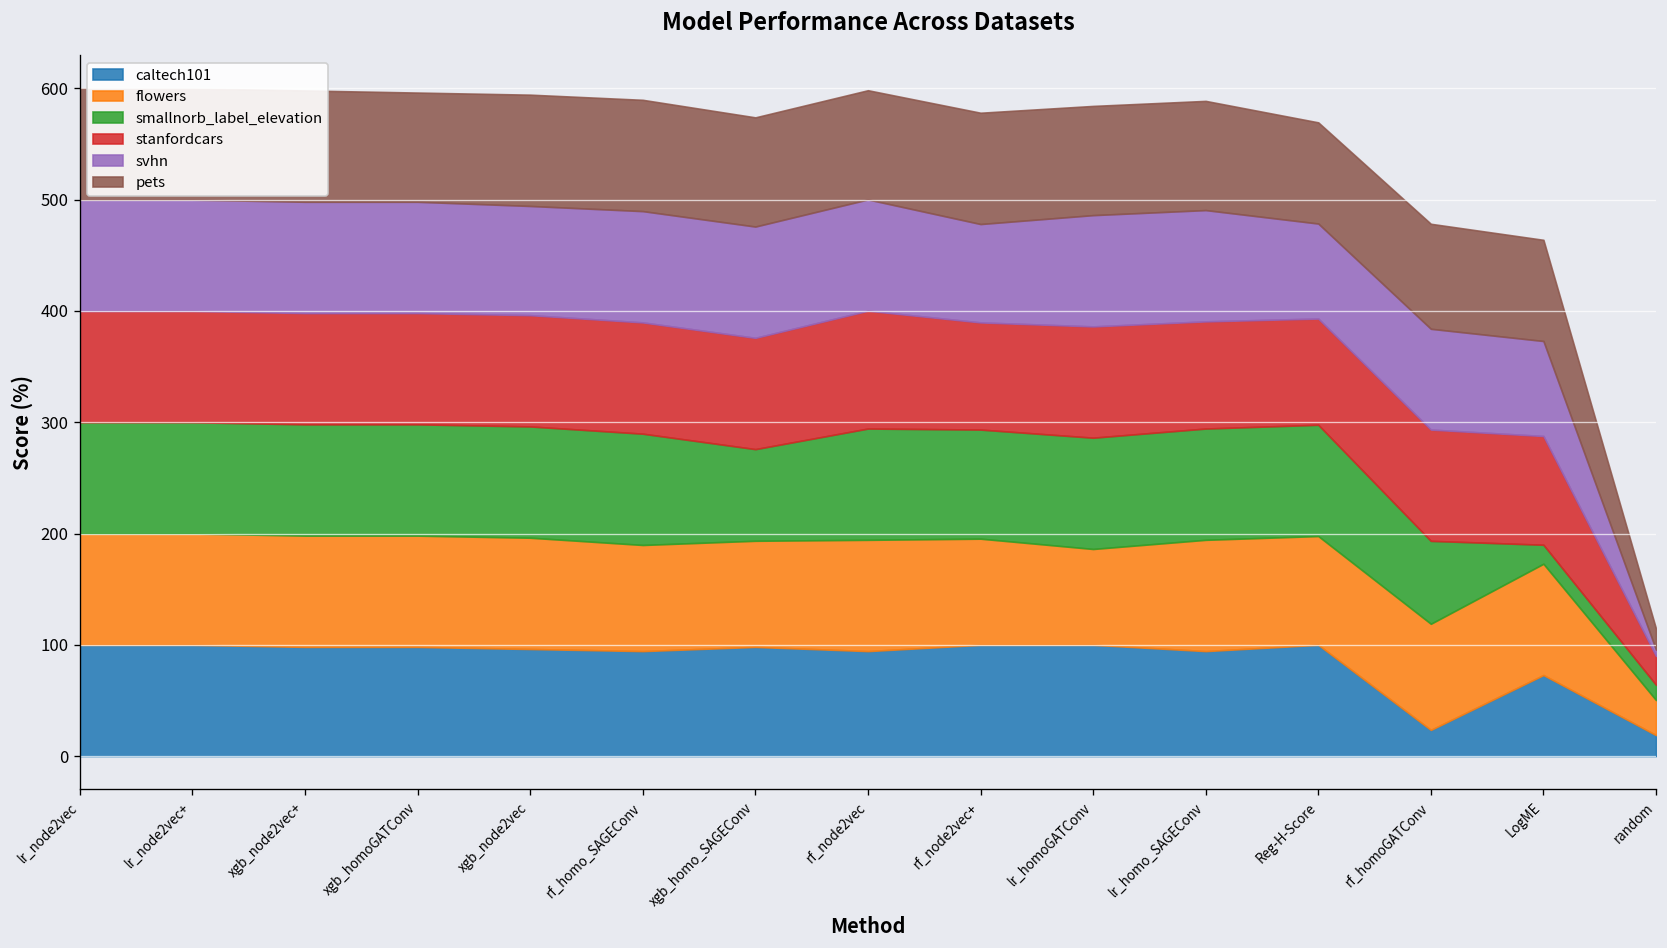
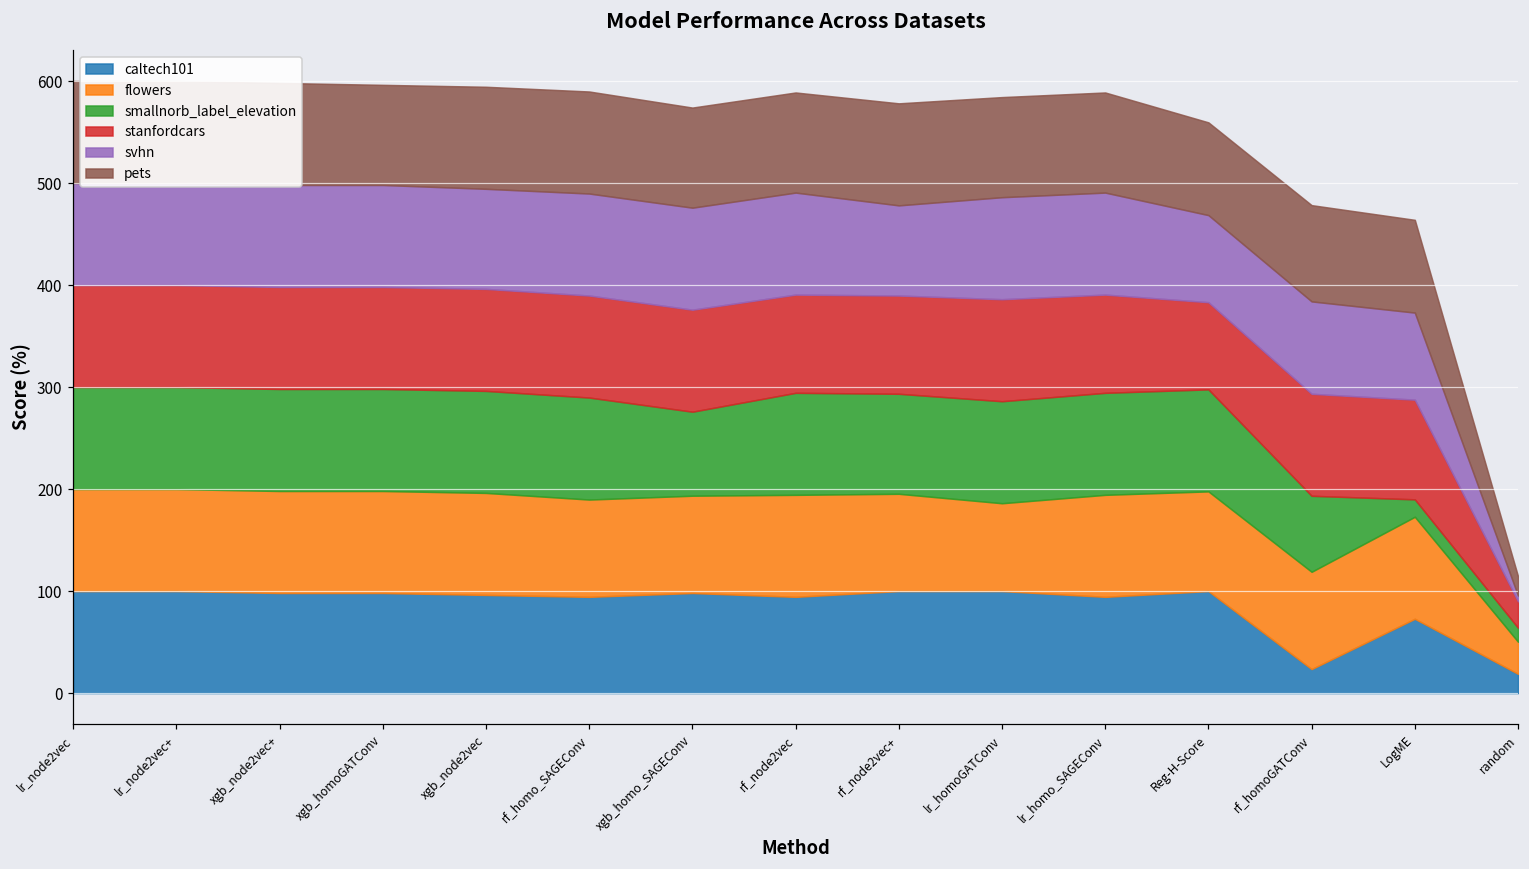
stanfordcars, rf_node2vec: 110 -> 100
stanfordcars, Reg-H-Score: 100 -> 90
